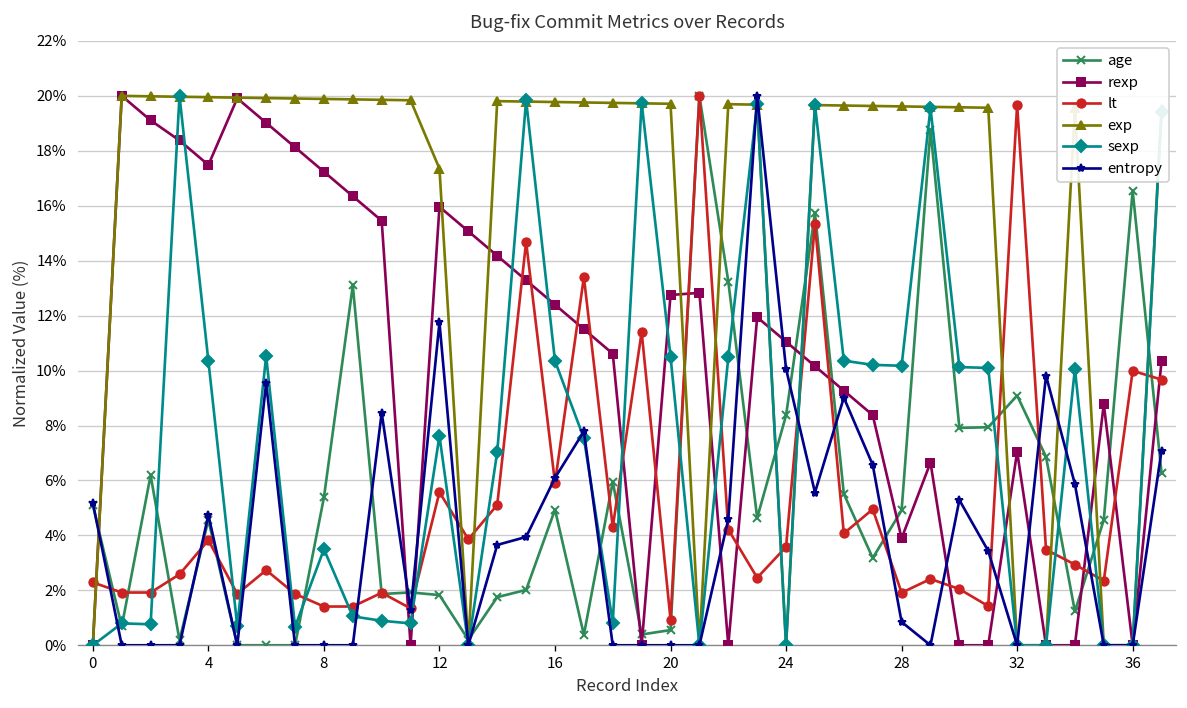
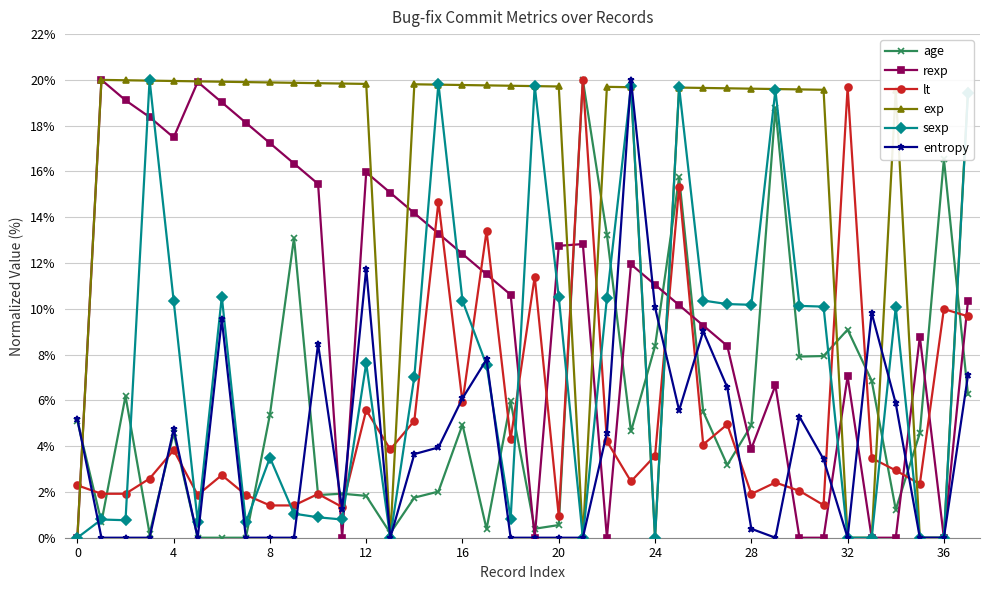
exp, 12: 17.4% -> 19.8%
entropy, 28: 0.8% -> 0.4%
